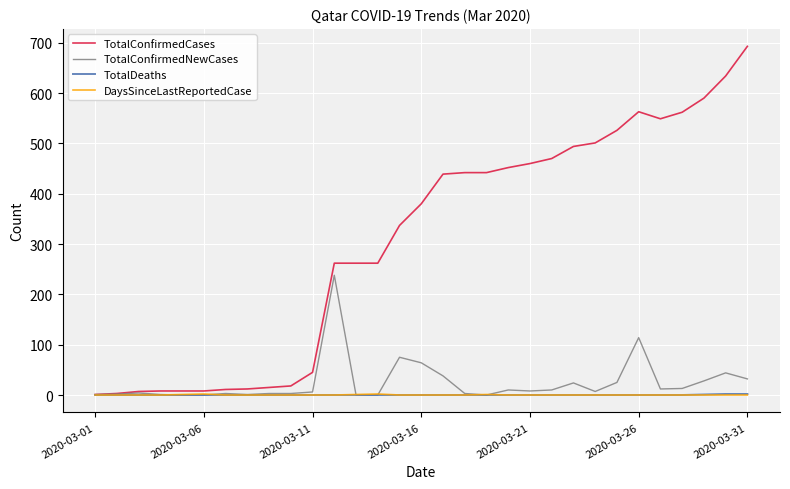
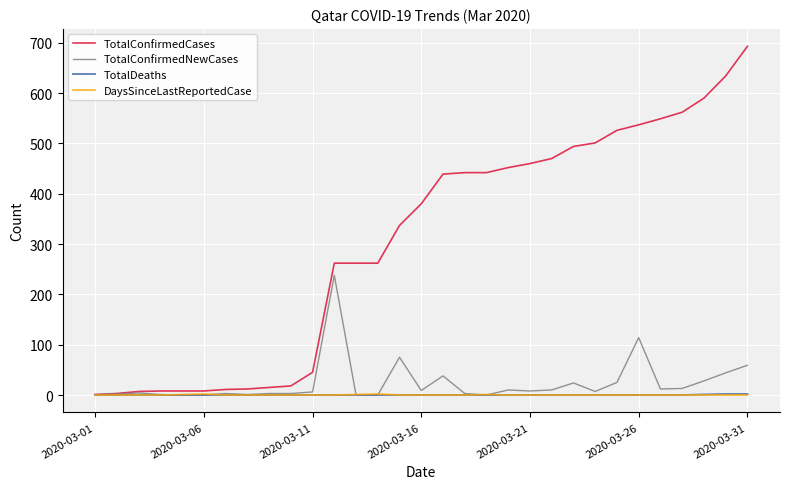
TotalConfirmedNewCases, 2020-03-16: 60 -> 10
TotalConfirmedCases, 2020-03-26: 560 -> 540
TotalConfirmedNewCases, 2020-03-31: 30 -> 60
